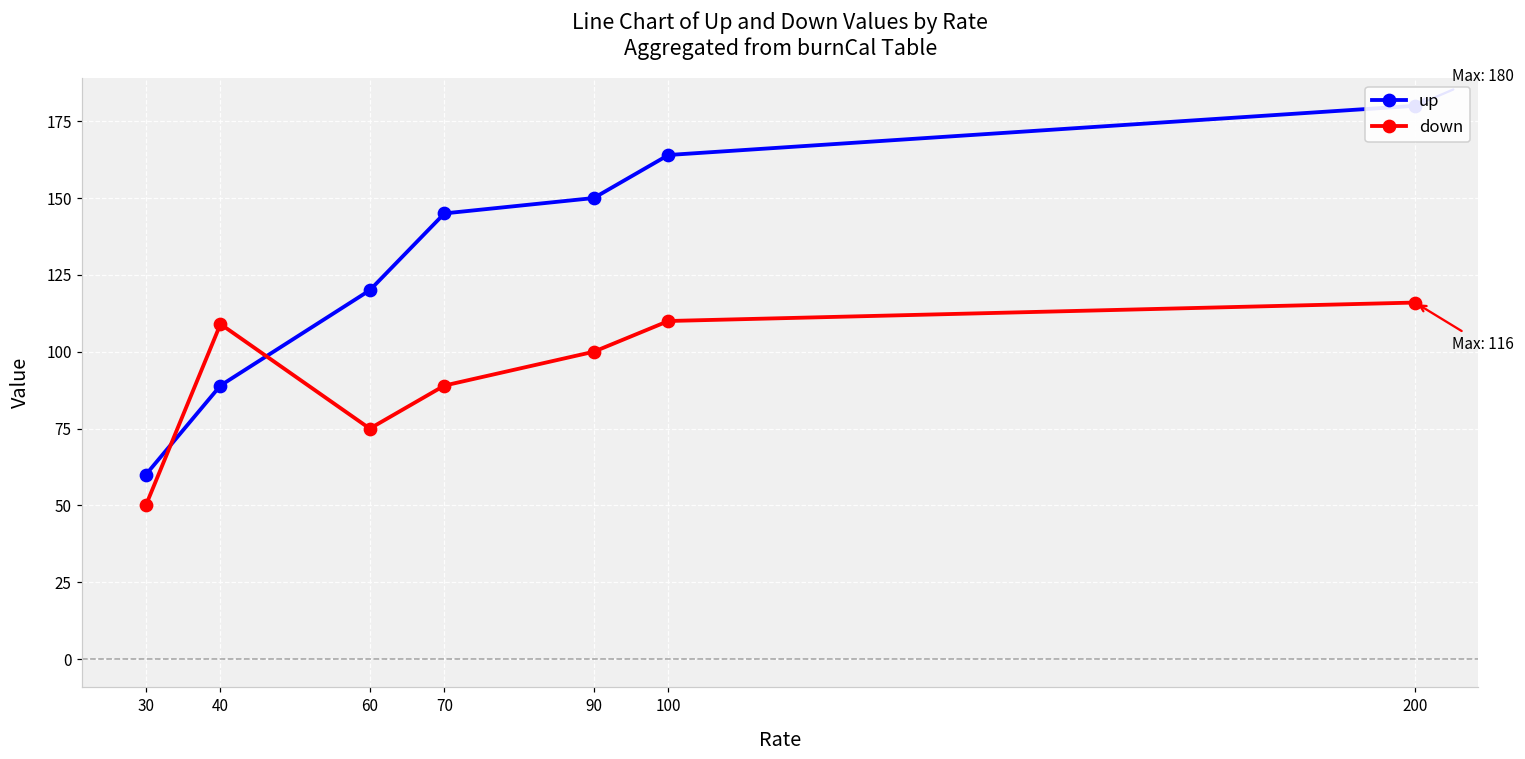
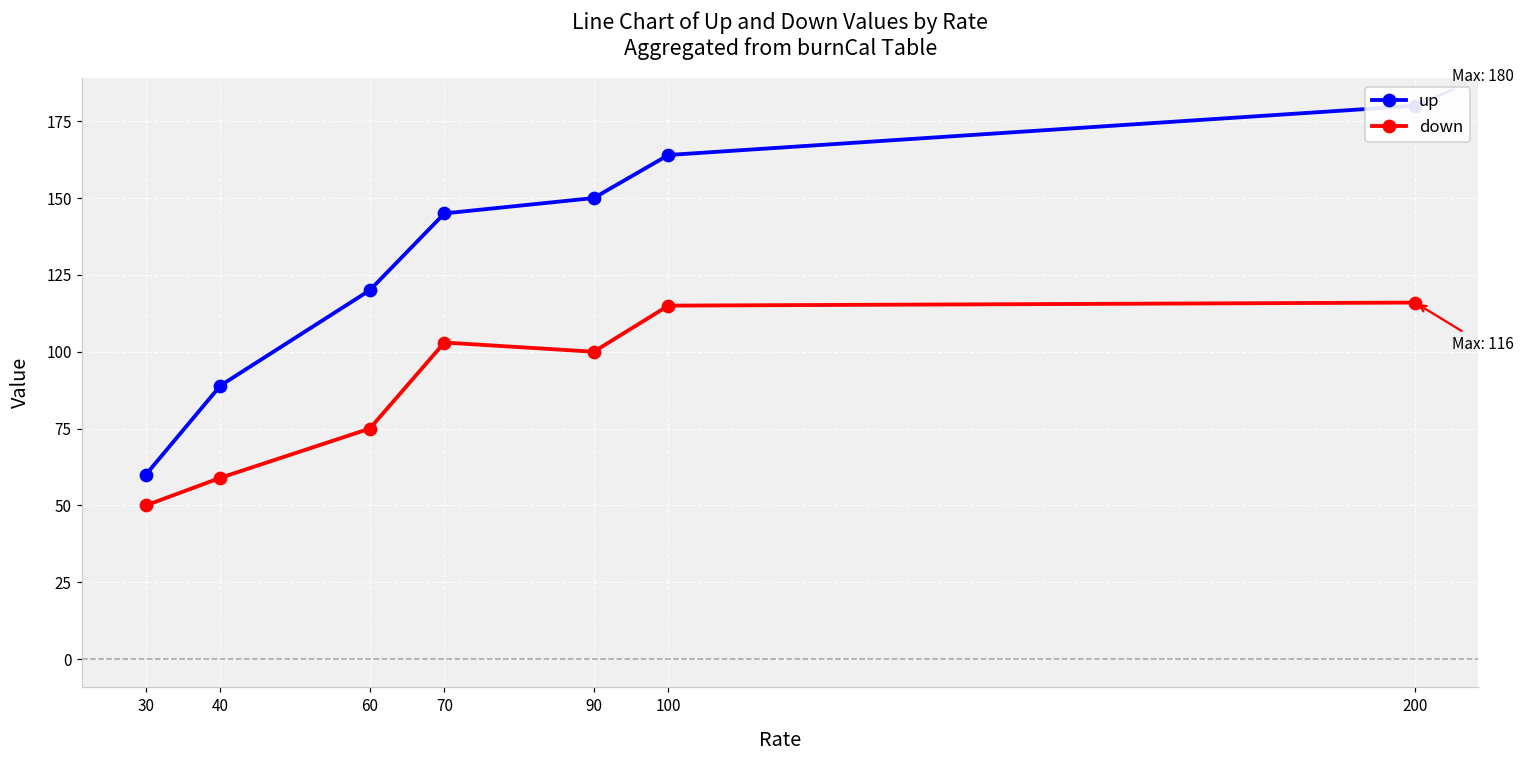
down, 40: 109 -> 59
down, 70: 89 -> 103
down, 100: 110 -> 115
